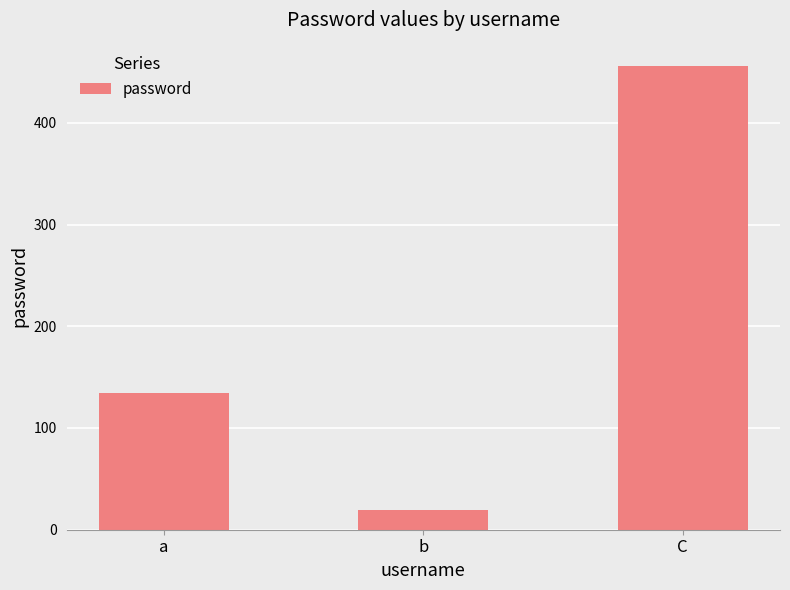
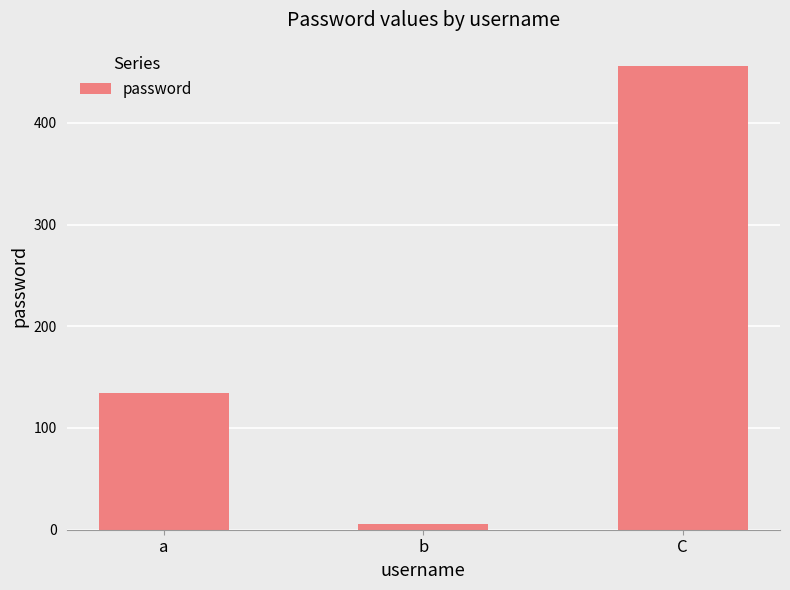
b: 19 -> 6
